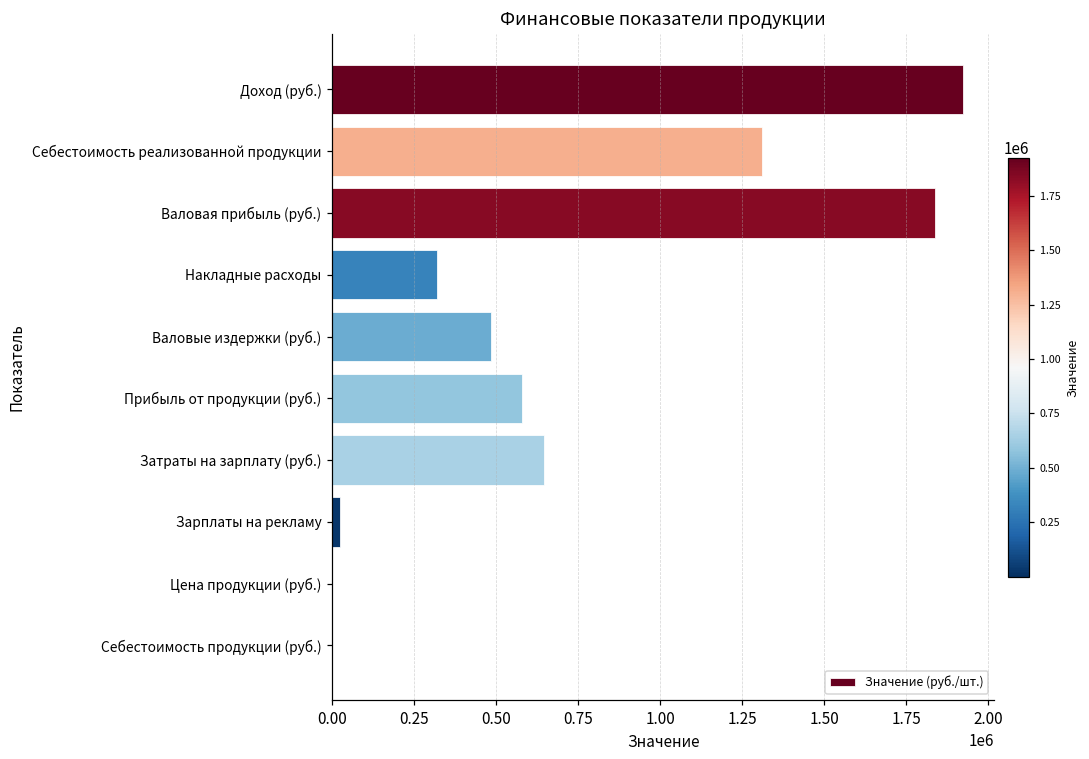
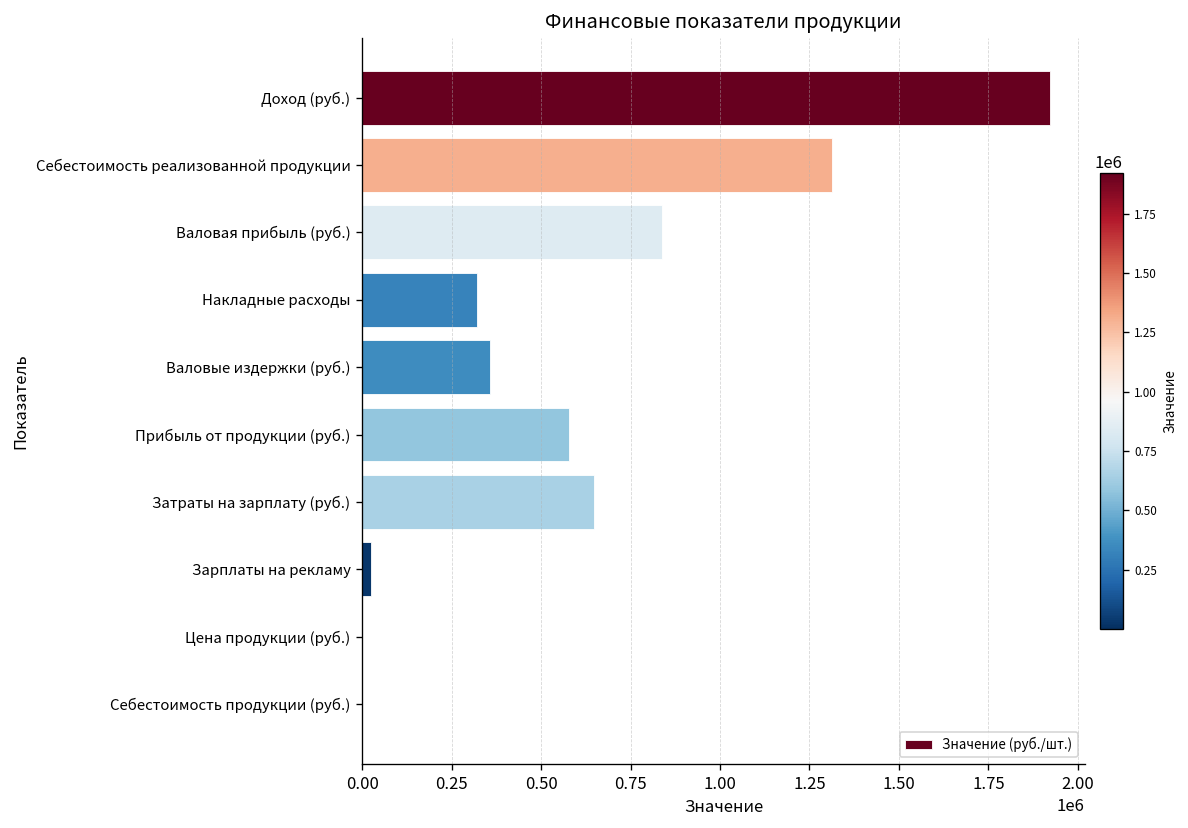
Валовая прибыль (руб.): 1840000 -> 840000
Валовые издержки (руб.): 490000 -> 360000
